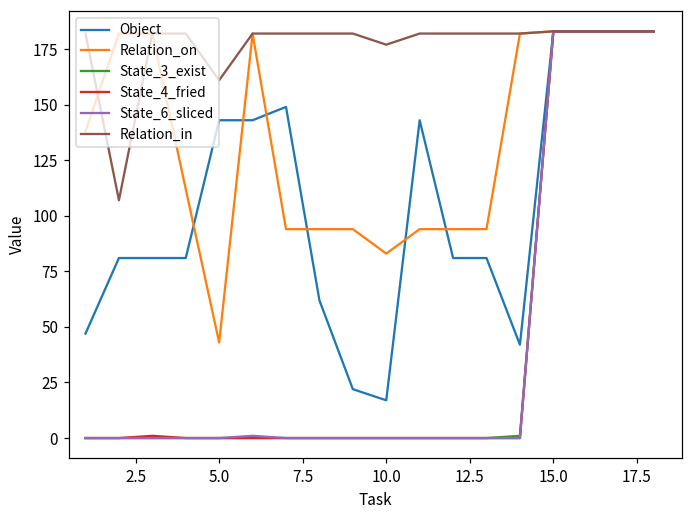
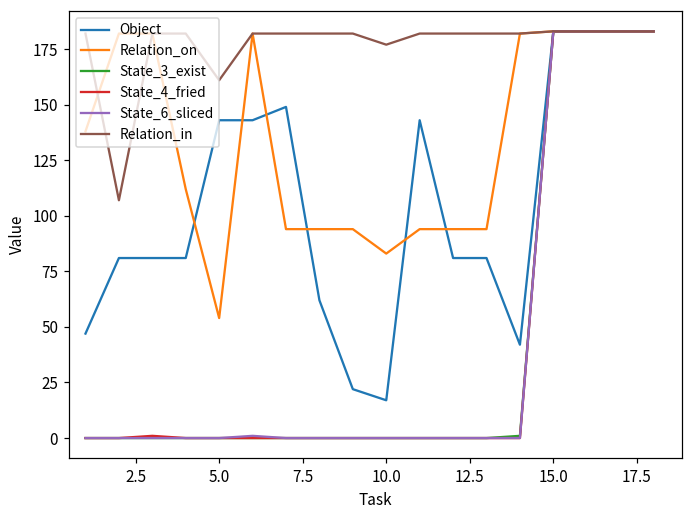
Relation_on, 5.0: 43 -> 54
